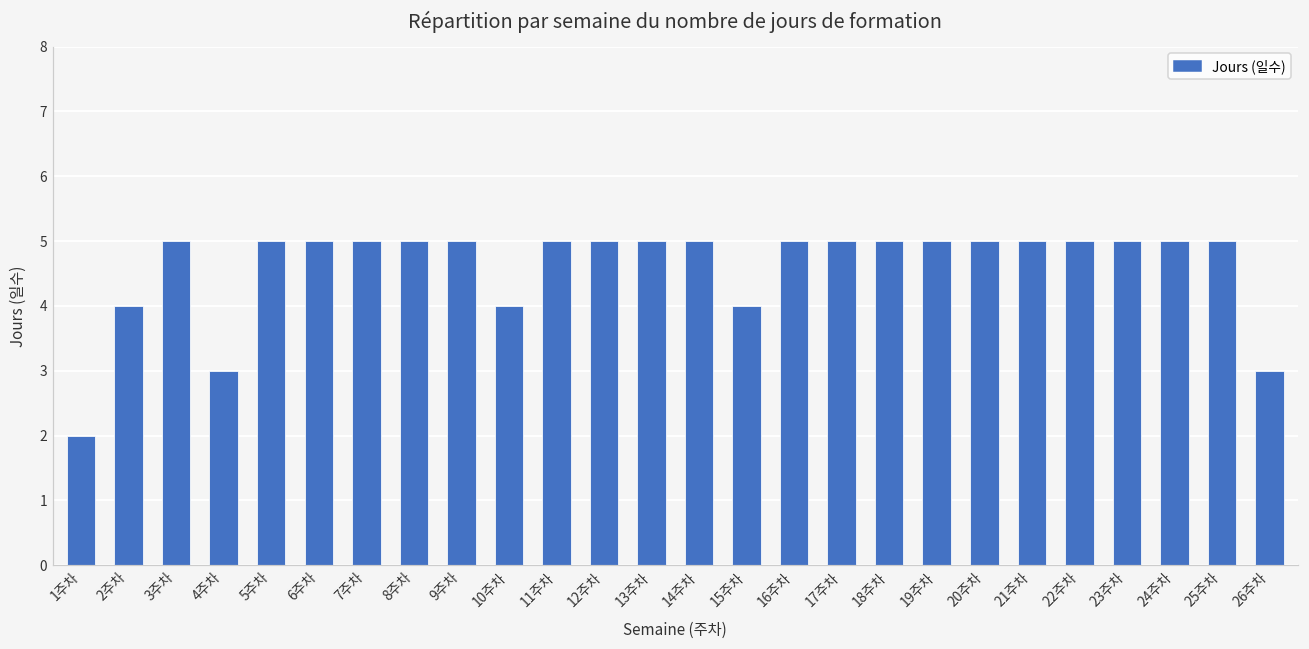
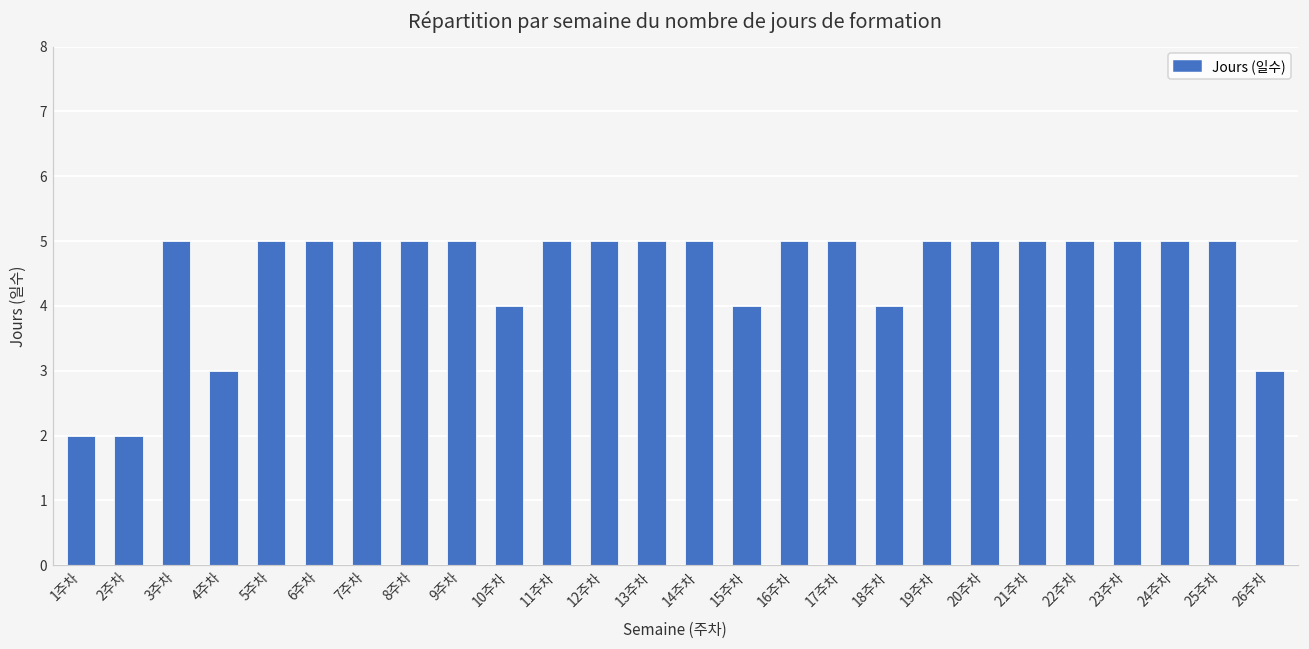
2주차: 4 -> 2
18주차: 5 -> 4
